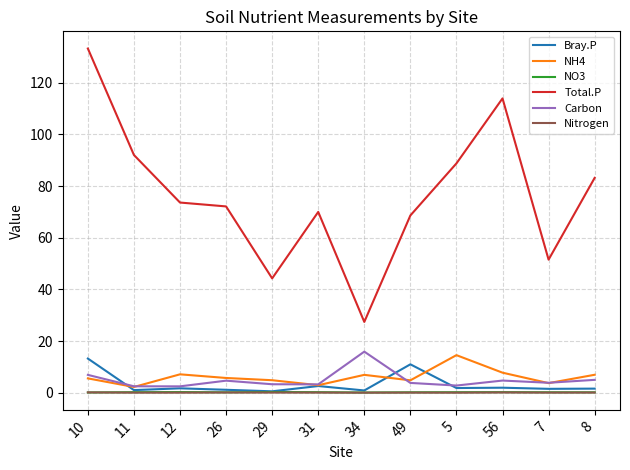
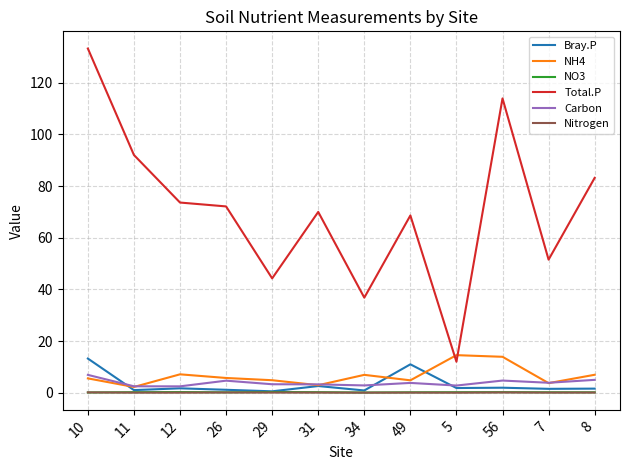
Total.P, 34: 27 -> 37
Carbon, 34: 16 -> 3
Total.P, 5: 89 -> 12
NH4, 56: 8 -> 14
